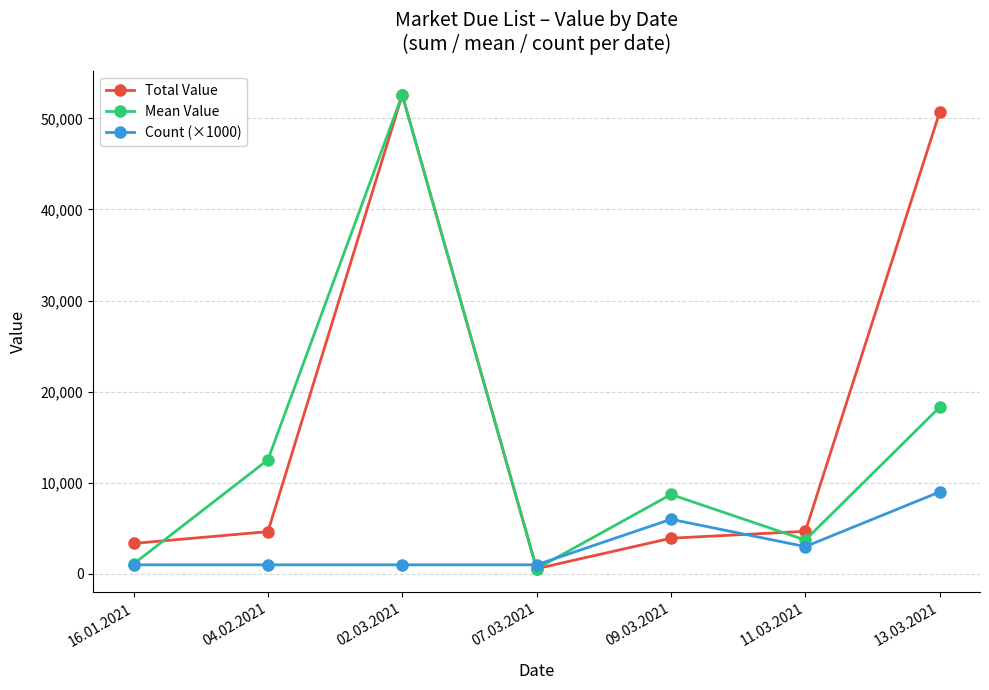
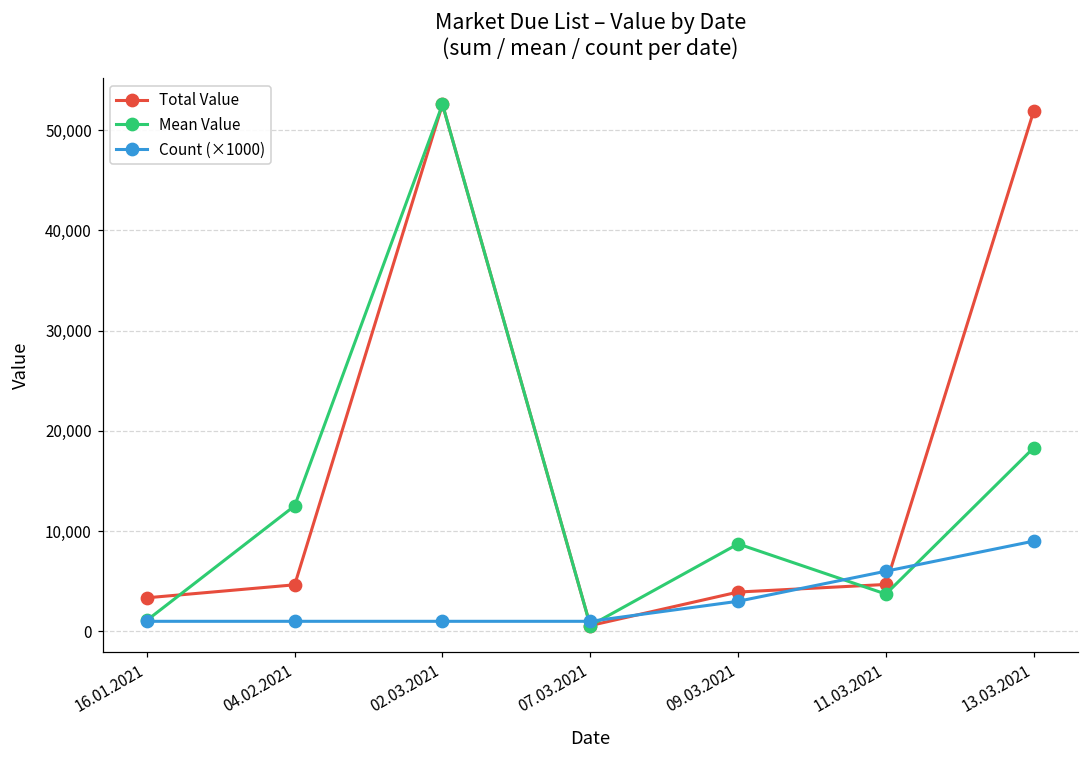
Count (×1000), 09.03.2021: 6,000 -> 3,000
Count (×1000), 11.03.2021: 3,000 -> 6,000
Total Value, 13.03.2021: 51,000 -> 52,000
